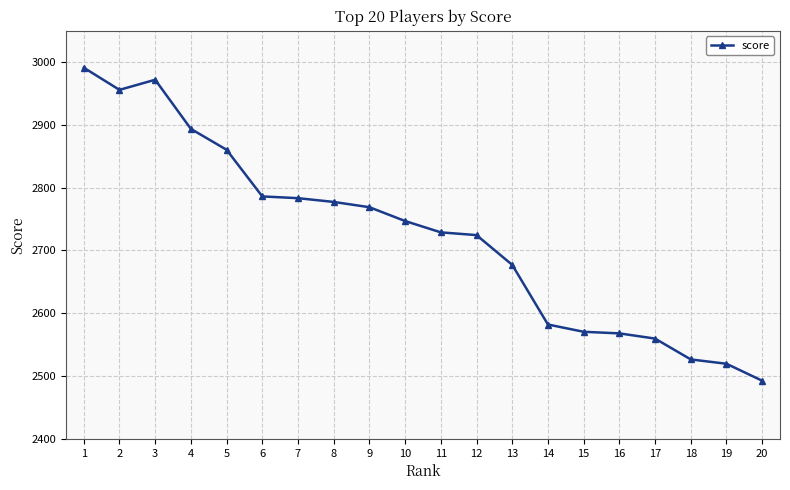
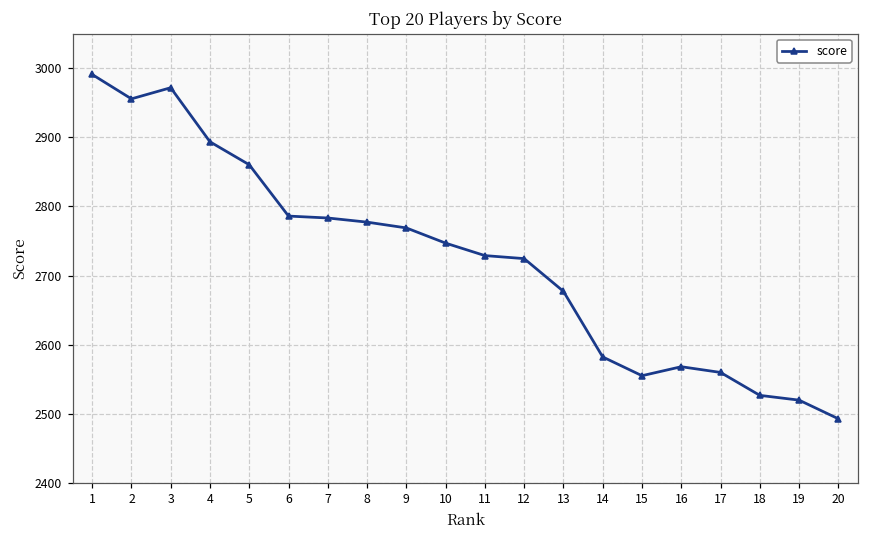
15: 2570 -> 2550
